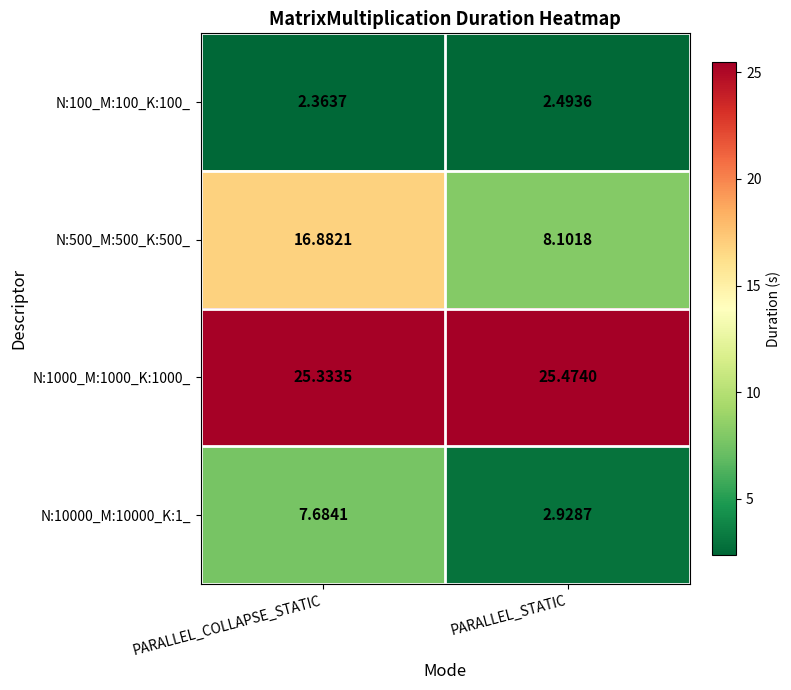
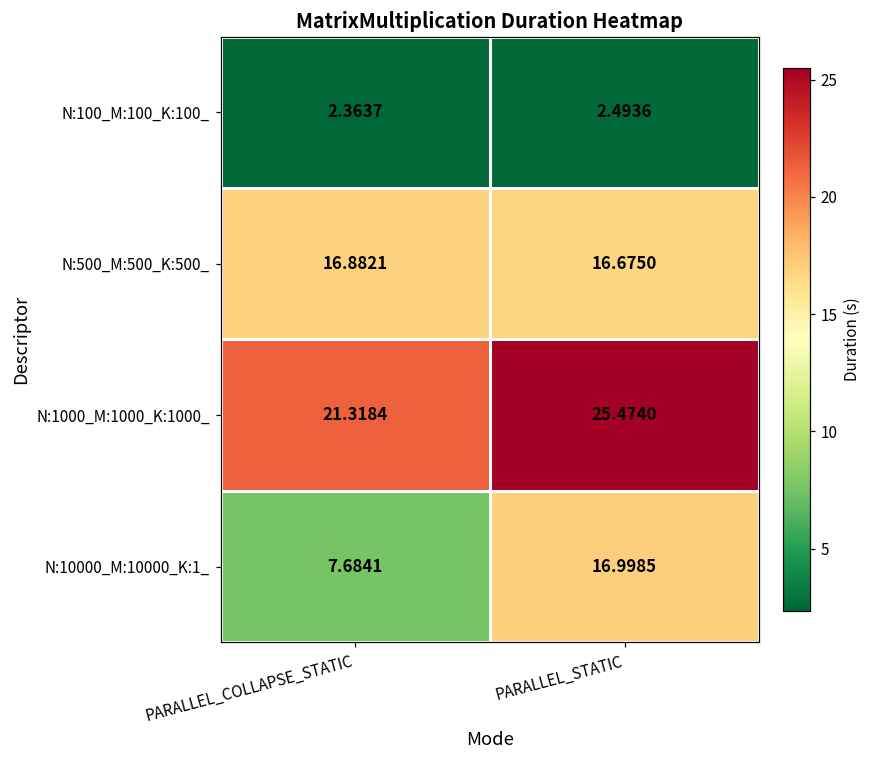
N:500_M:500_K:500_, PARALLEL_STATIC: 8.1018 -> 16.6750
N:1000_M:1000_K:1000_, PARALLEL_COLLAPSE_STATIC: 25.3335 -> 21.3184
N:10000_M:10000_K:1_, PARALLEL_STATIC: 2.9287 -> 16.9985
